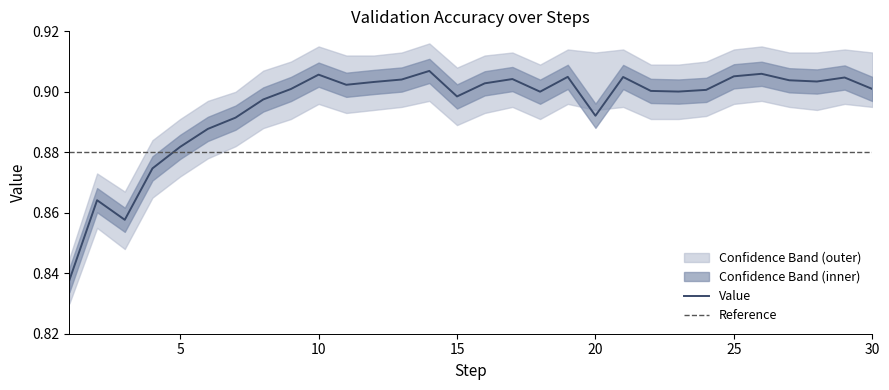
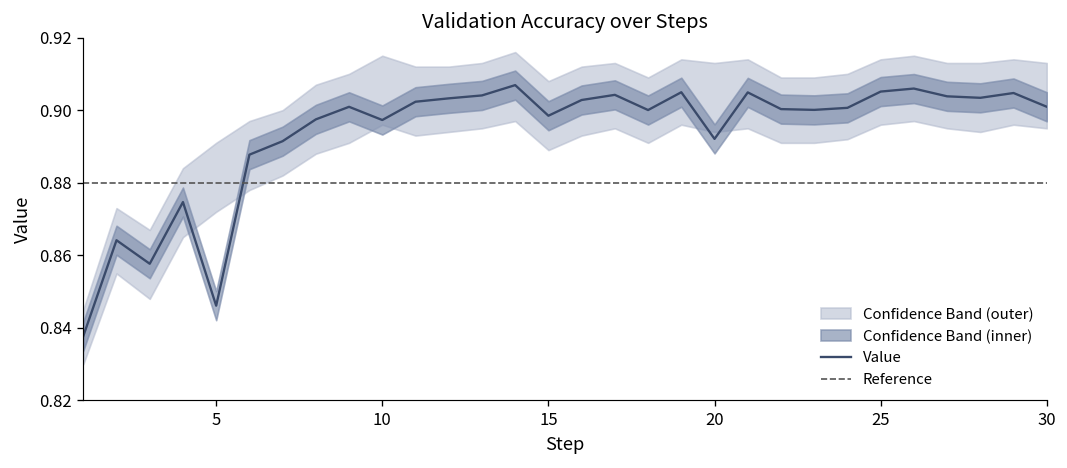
Value, 5: 0.882 -> 0.846
Value, 10: 0.906 -> 0.897
